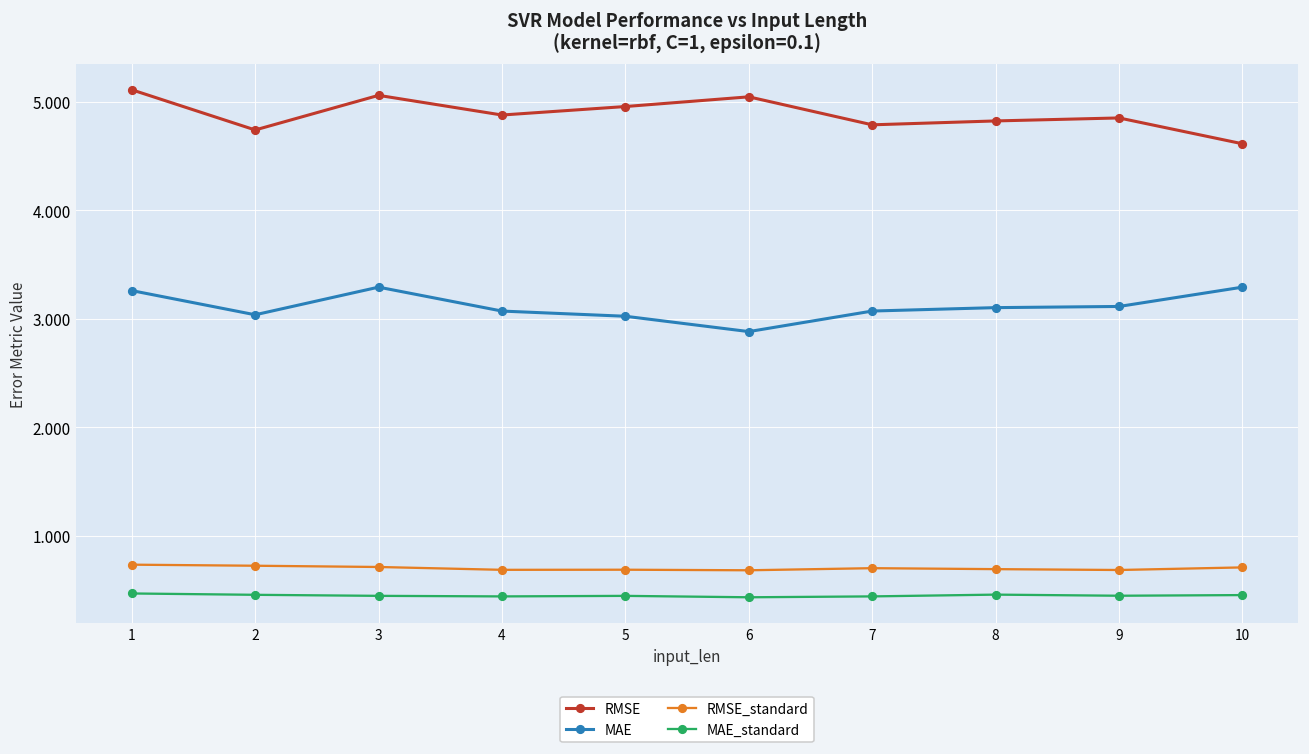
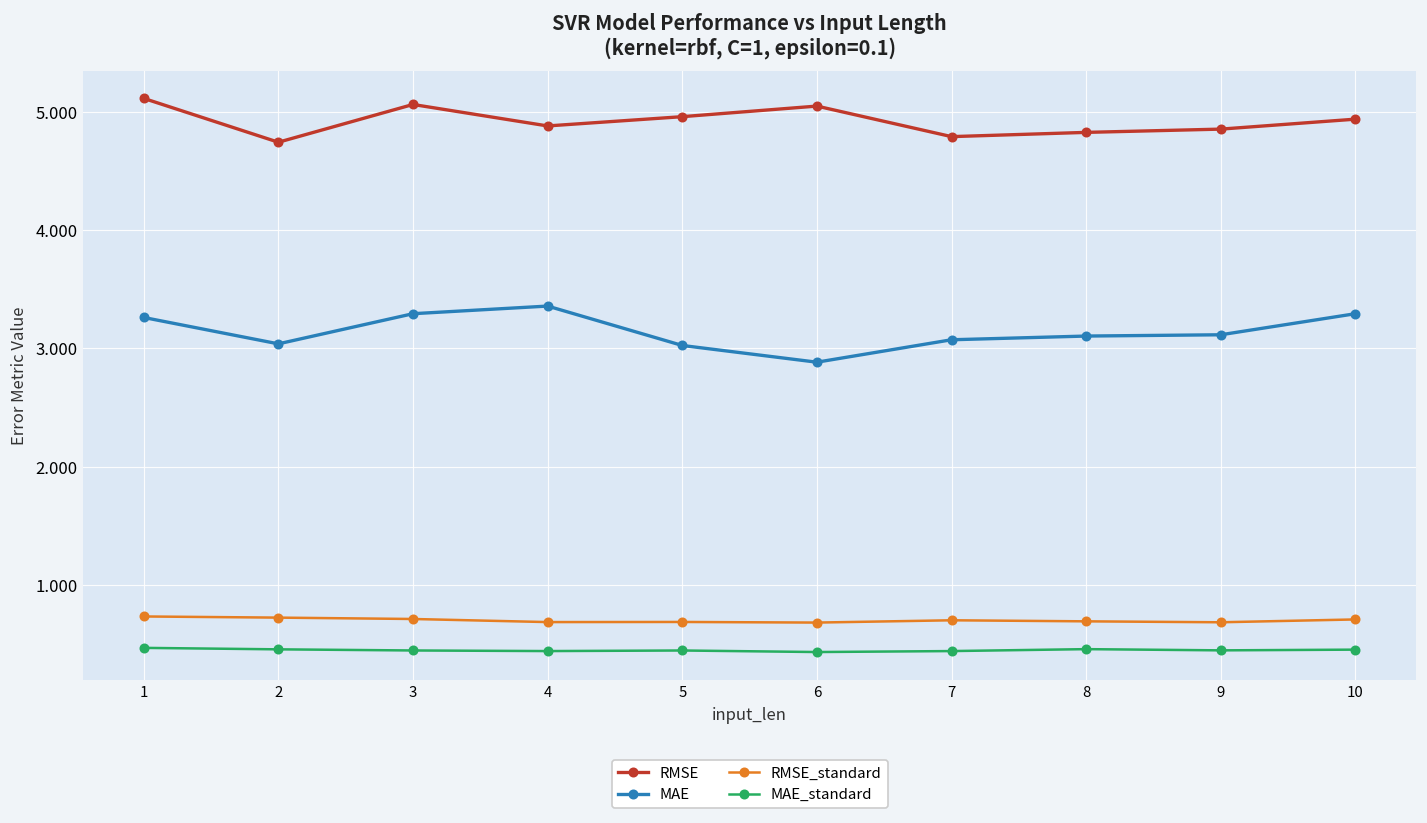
MAE, 4: 3.1 -> 3.4
RMSE, 10: 4.6 -> 4.9
